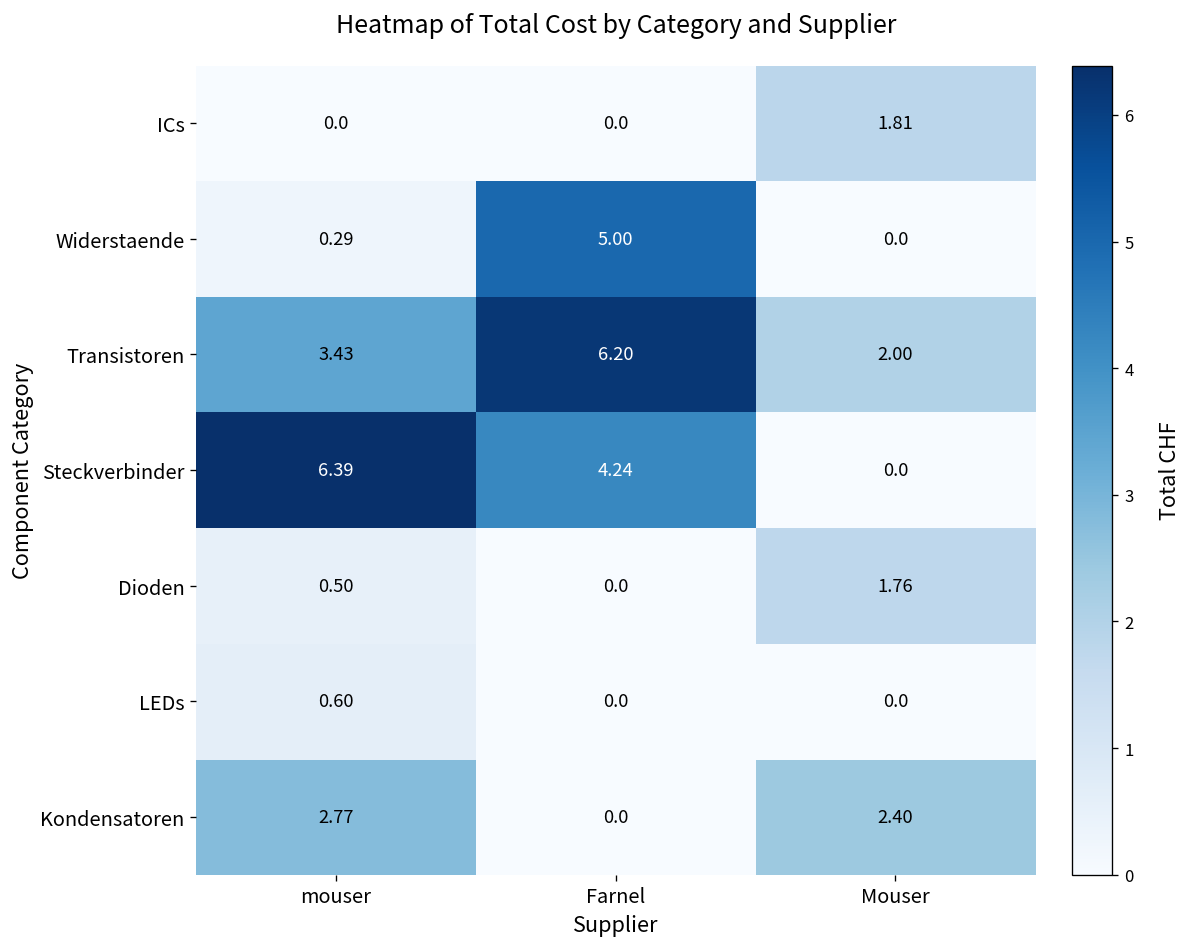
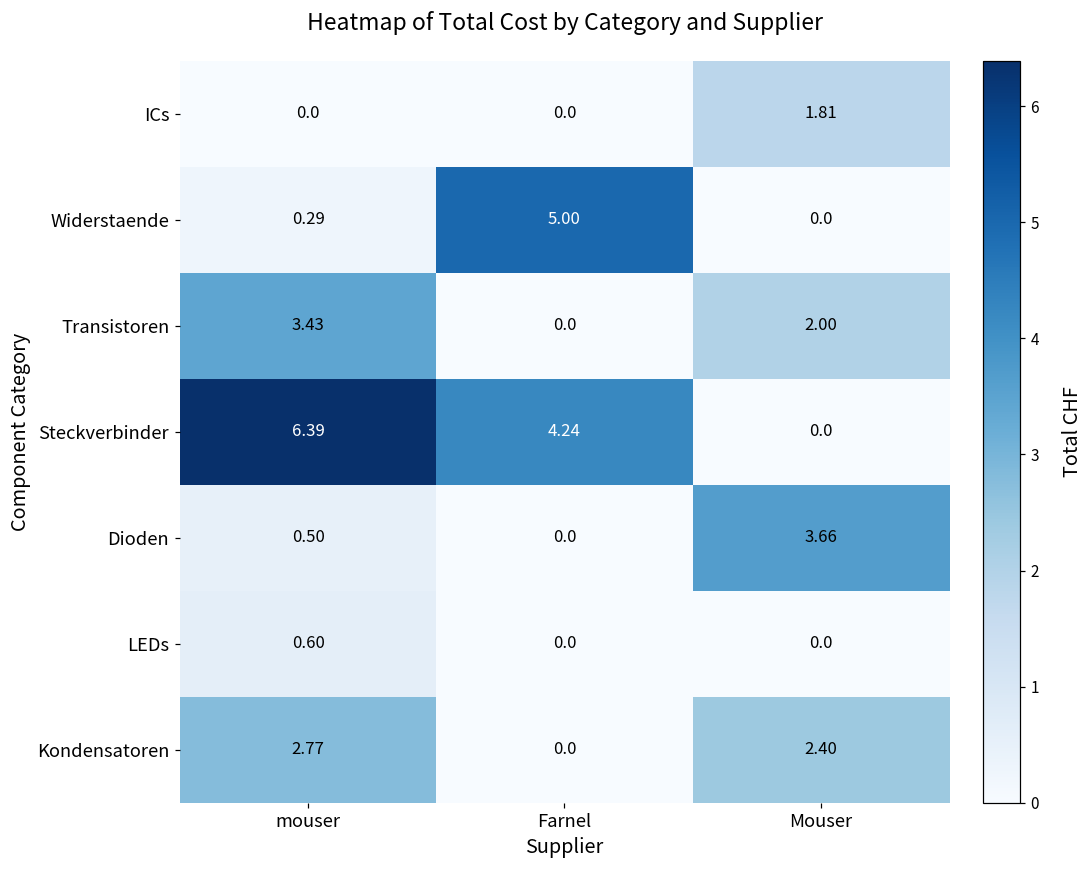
Transistoren, Farnel: 6.20 -> 0.0
Dioden, Mouser: 1.76 -> 3.66
